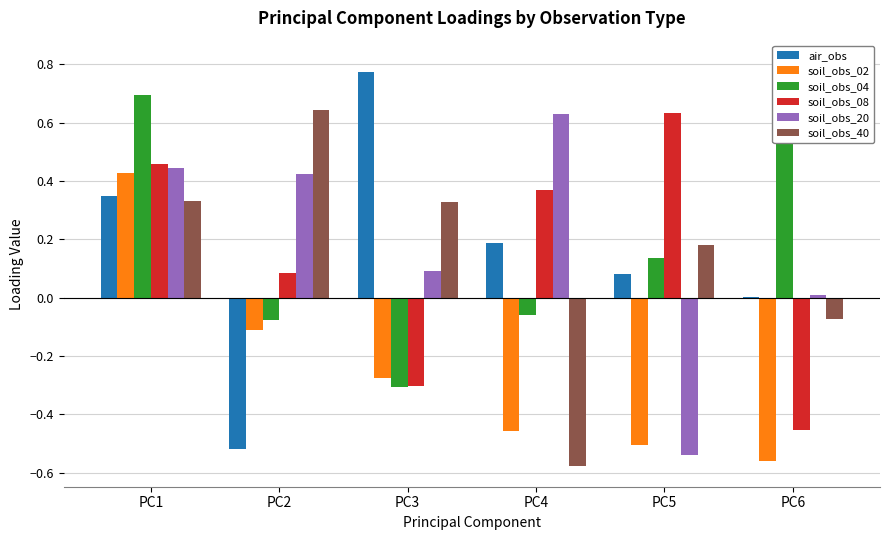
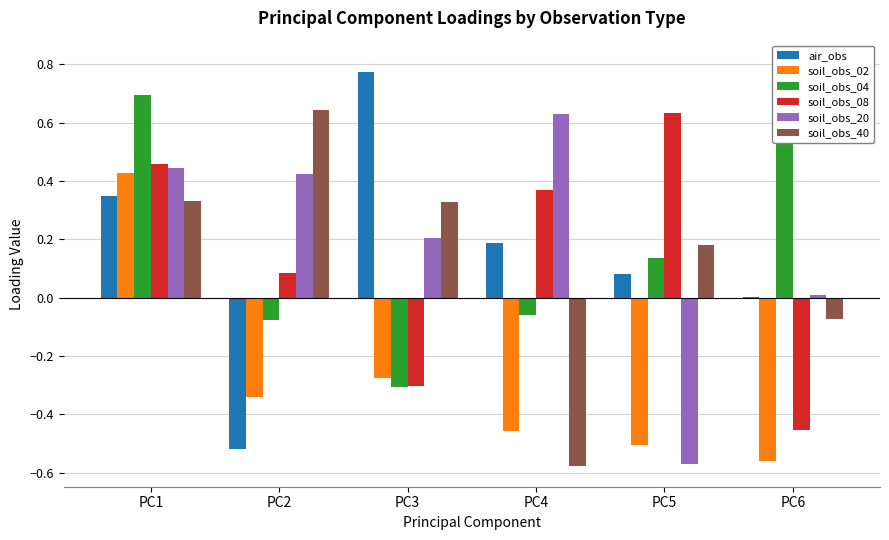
soil_obs_02, PC2: -0.11 -> -0.34
soil_obs_20, PC3: 0.09 -> 0.20
soil_obs_20, PC5: -0.54 -> -0.57
